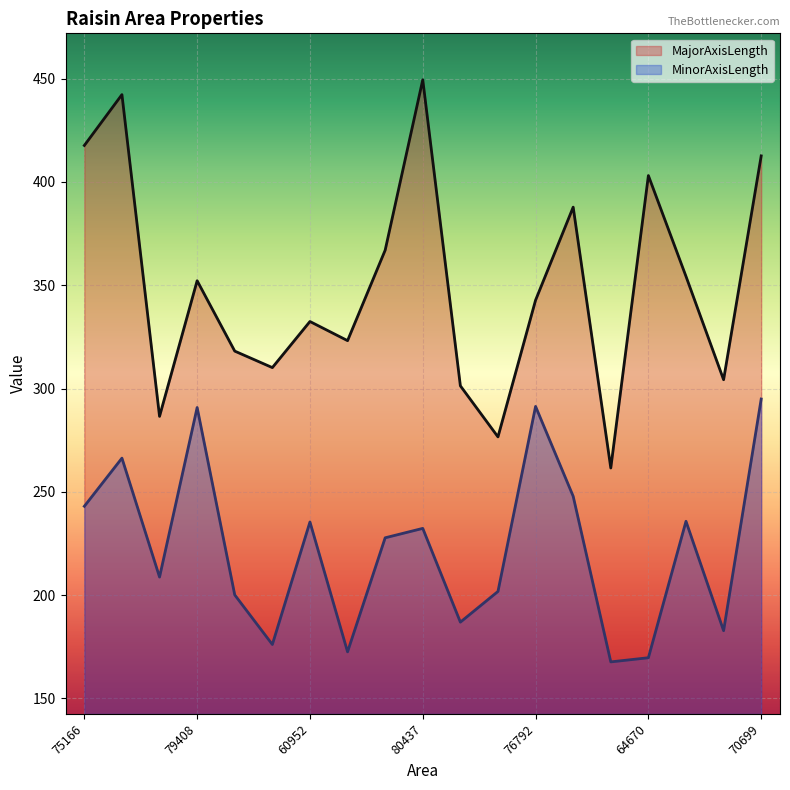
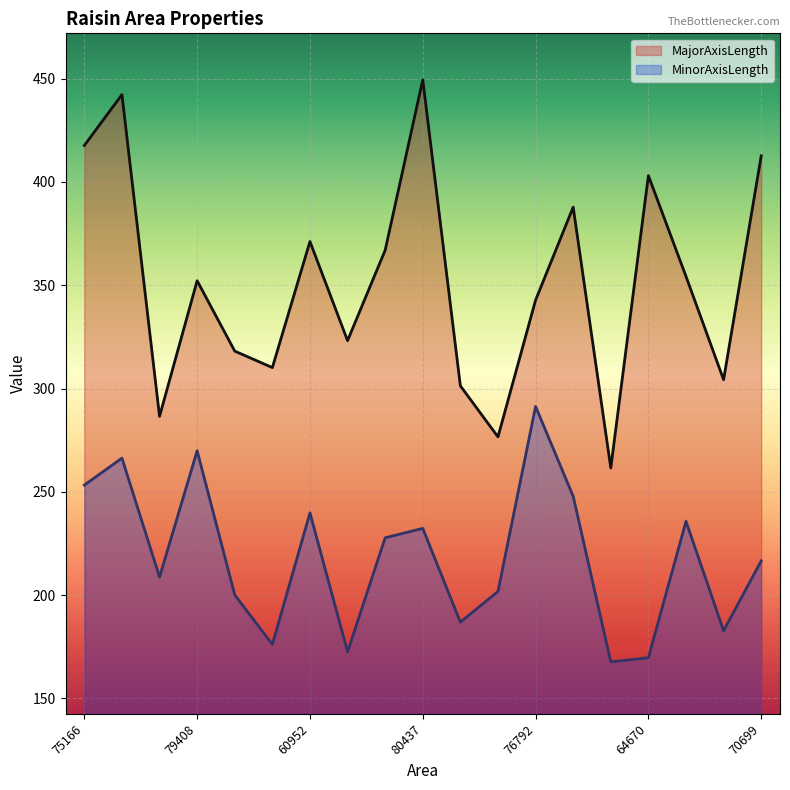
MinorAxisLength, 75166: 243 -> 253
MinorAxisLength, 79408: 291 -> 270
MajorAxisLength, 60952: 332 -> 371
MinorAxisLength, 60952: 235 -> 240
MinorAxisLength, 70699: 295 -> 217
